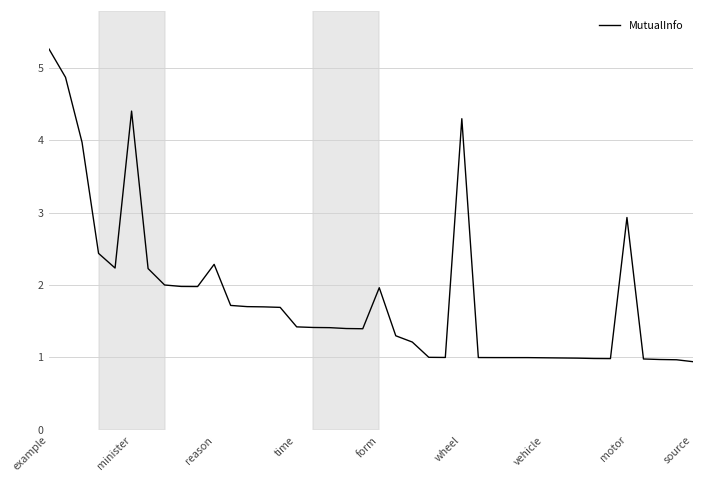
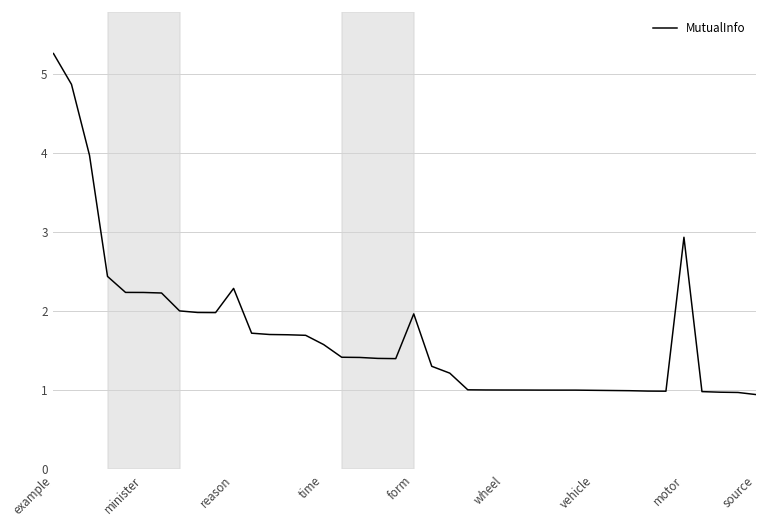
minister: 4.4 -> 2.2
time: 1.4 -> 1.6
wheel: 4.3 -> 1.0
